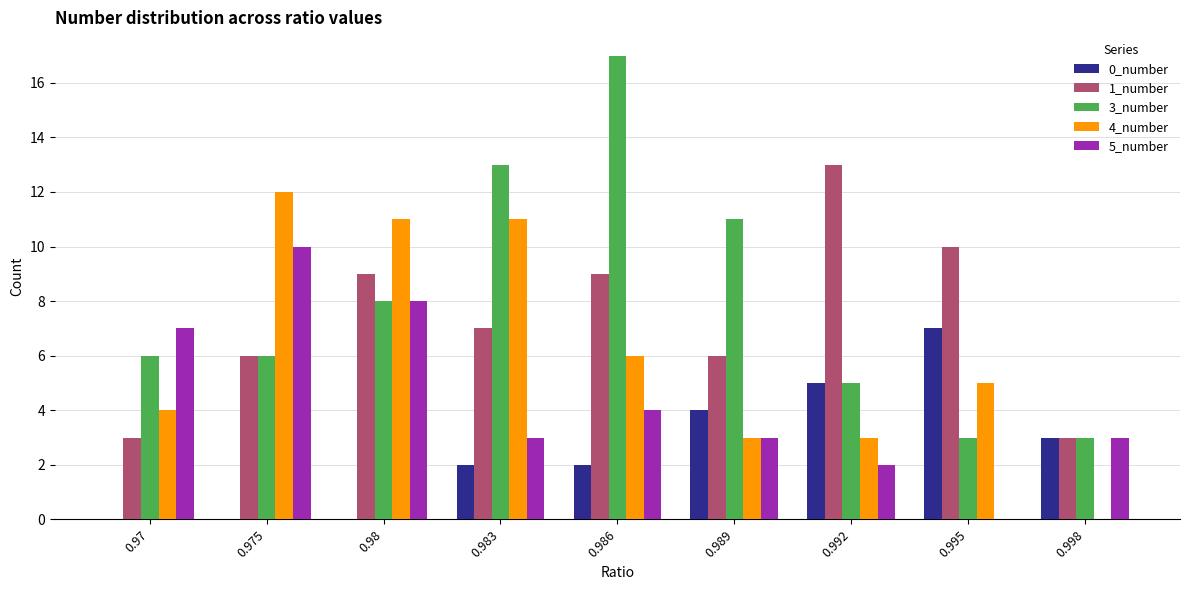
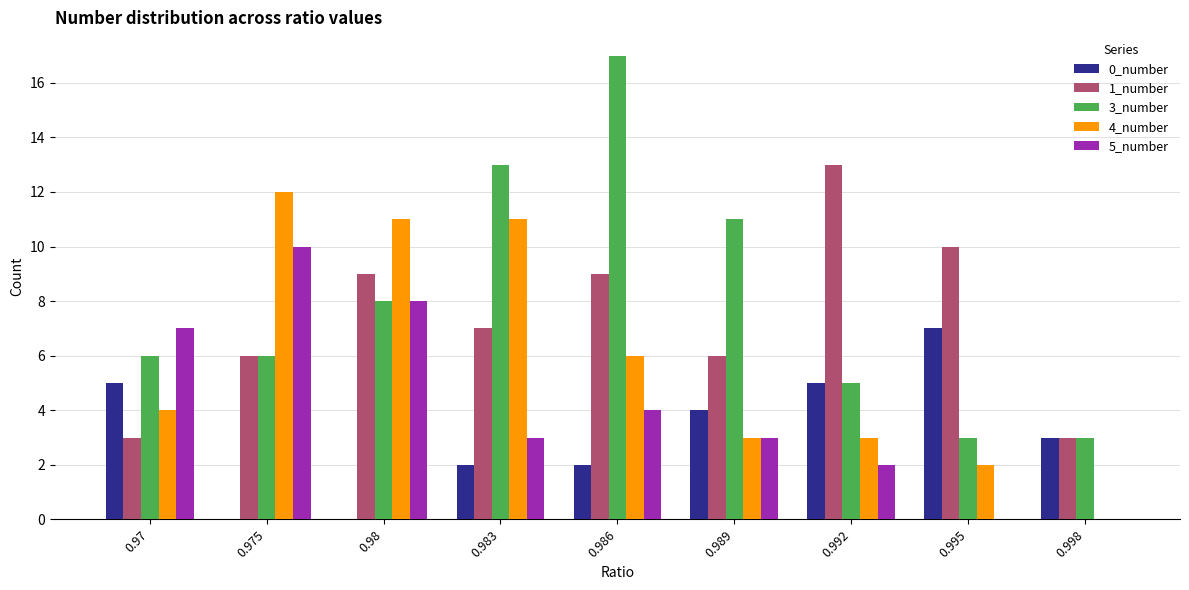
0_number, 0.97: 0 -> 5
4_number, 0.995: 5 -> 2
5_number, 0.998: 3 -> 0
